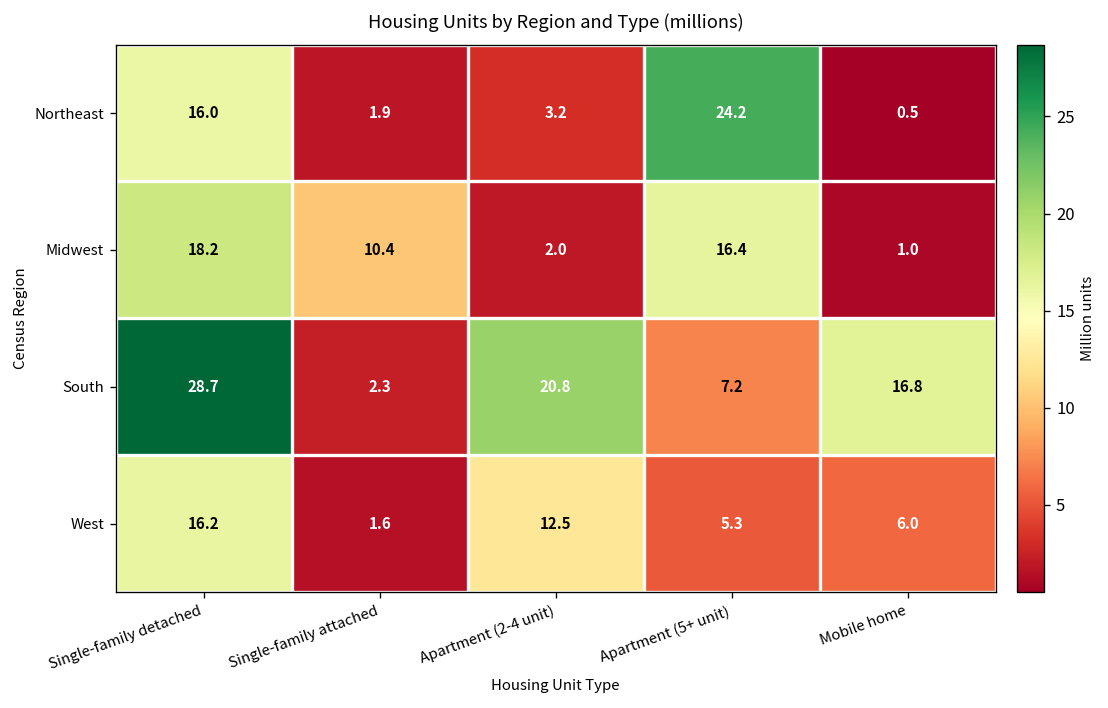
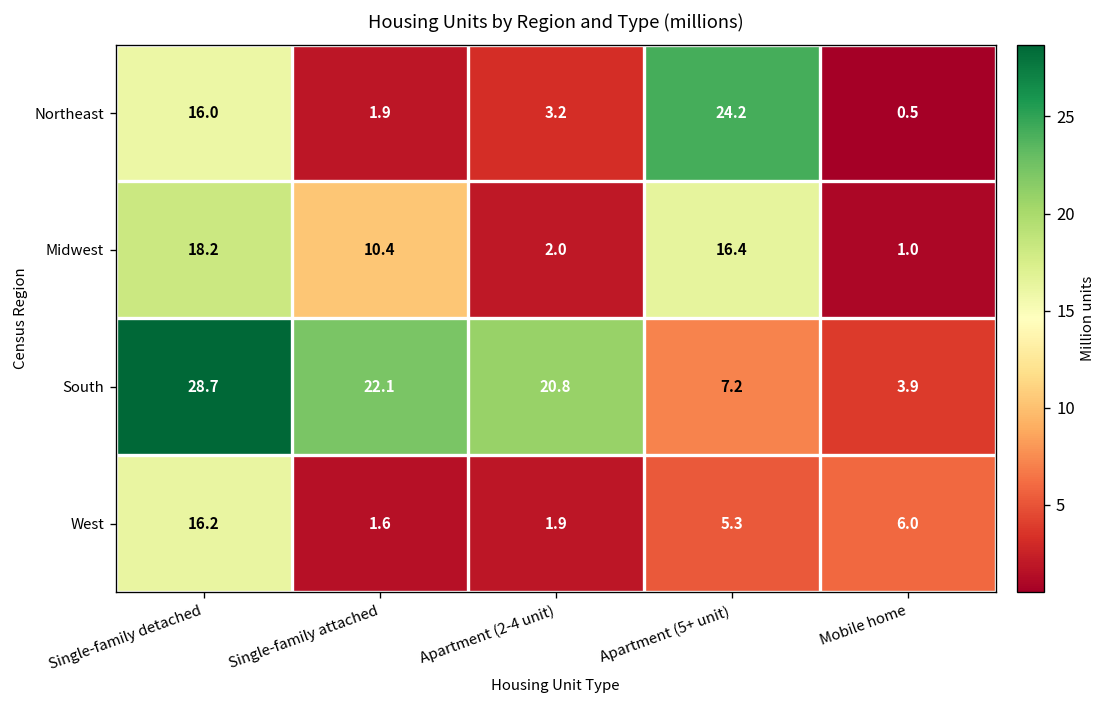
South, Single-family attached: 2.3 -> 22.1
South, Mobile home: 16.8 -> 3.9
West, Apartment (2-4 unit): 12.5 -> 1.9
